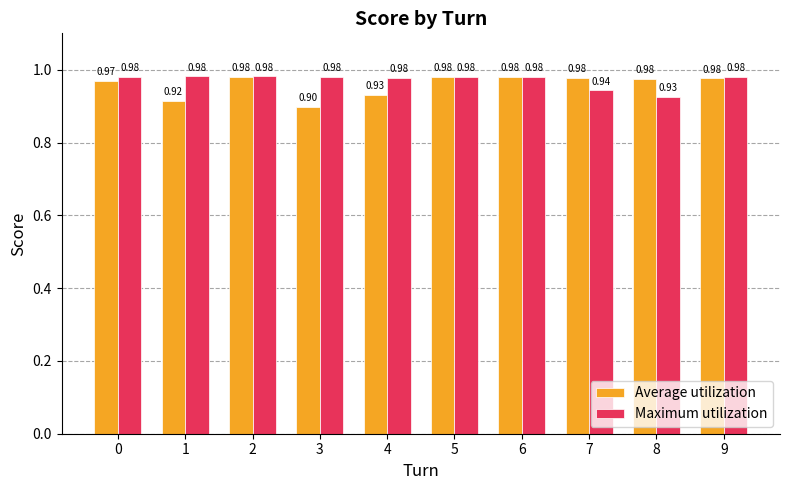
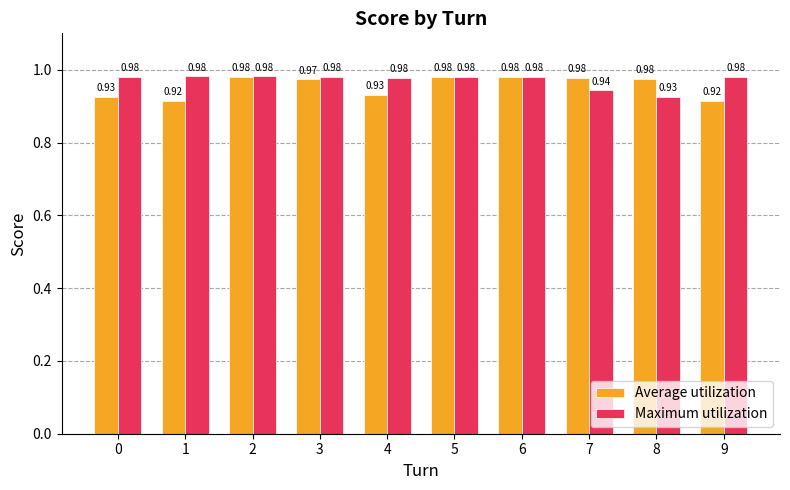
Average utilization, 0: 0.97 -> 0.93
Average utilization, 3: 0.90 -> 0.97
Average utilization, 9: 0.98 -> 0.92
